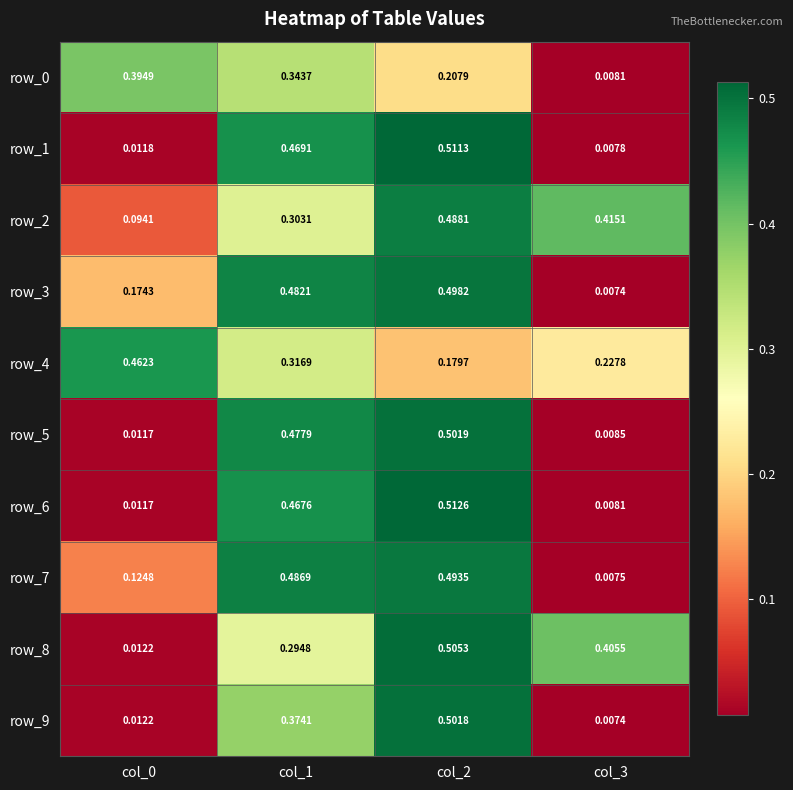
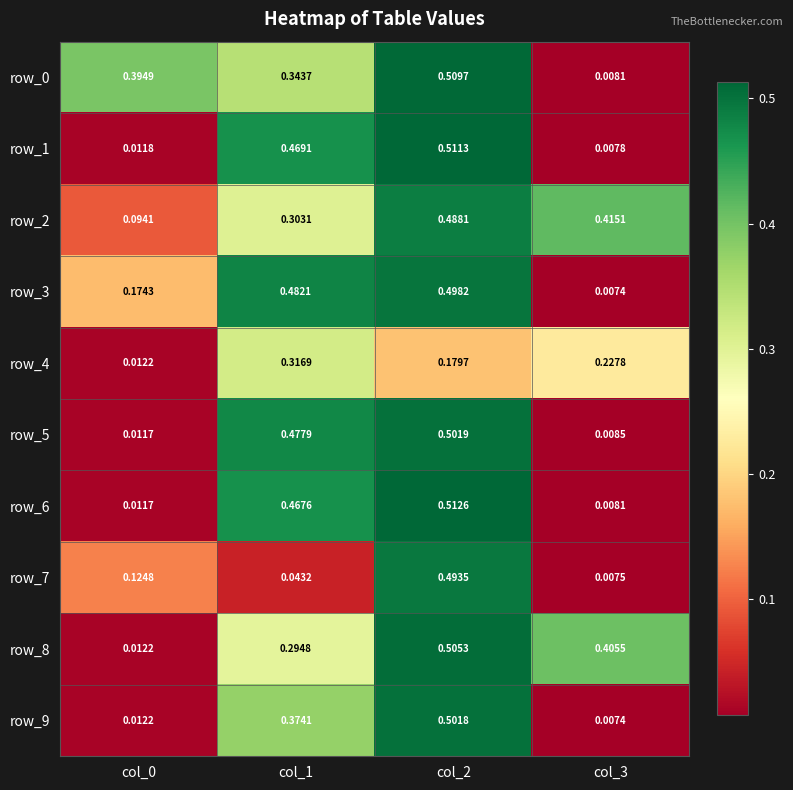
row_0, col_2: 0.2079 -> 0.5097
row_4, col_0: 0.4623 -> 0.0122
row_7, col_1: 0.4869 -> 0.0432
